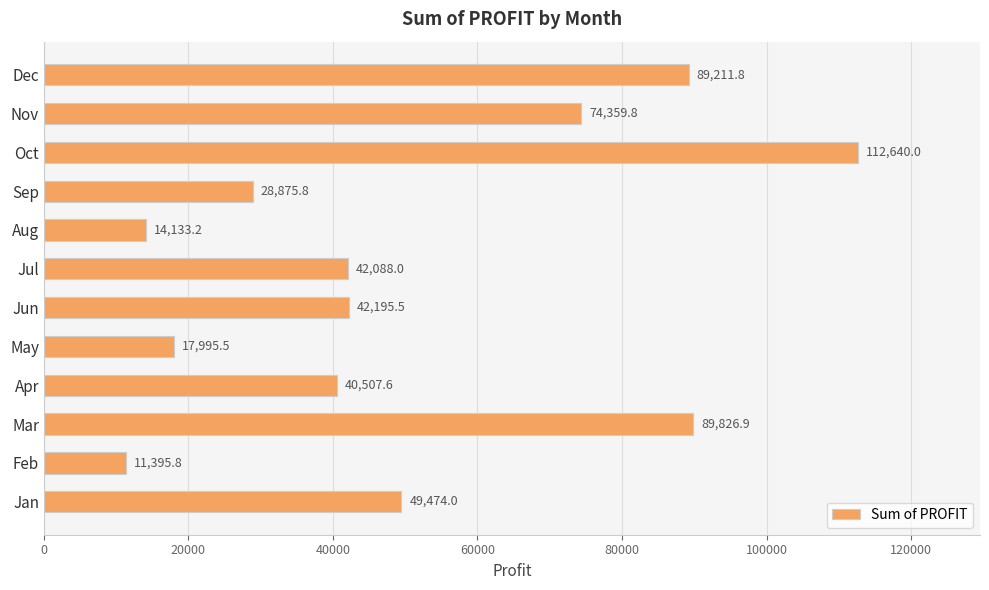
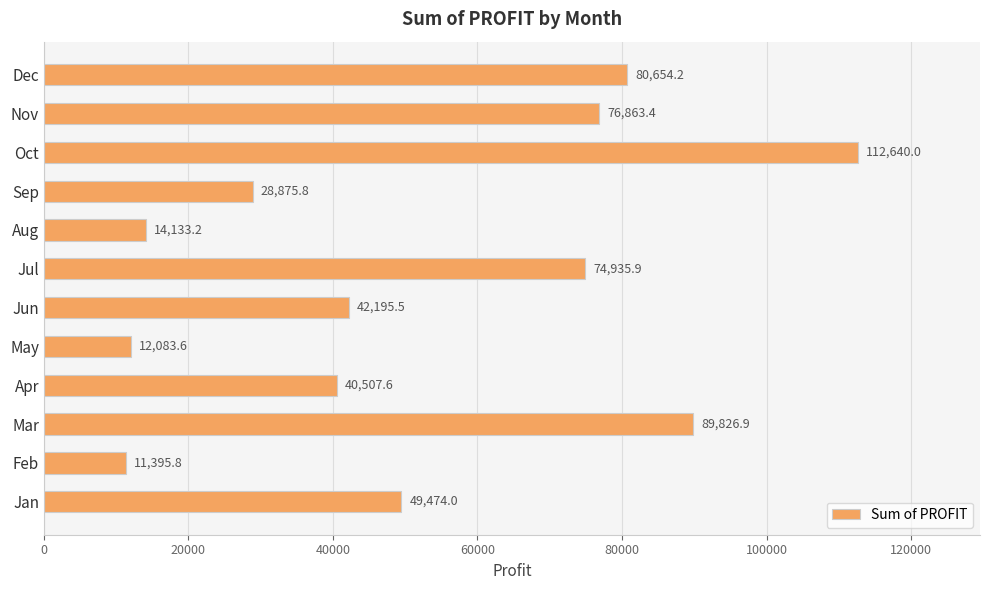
Dec: 89,211.8 -> 80,654.2
Nov: 74,359.8 -> 76,863.4
Jul: 42,088.0 -> 74,935.9
May: 17,995.5 -> 12,083.6
